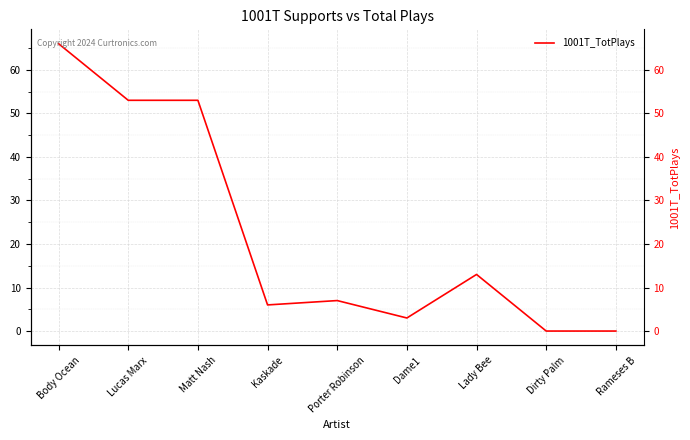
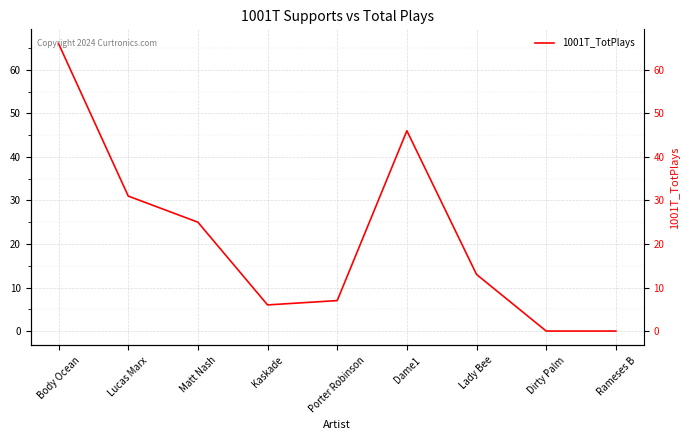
Lucas Marx: 53 -> 31
Matt Nash: 53 -> 25
Dame1: 3 -> 46
